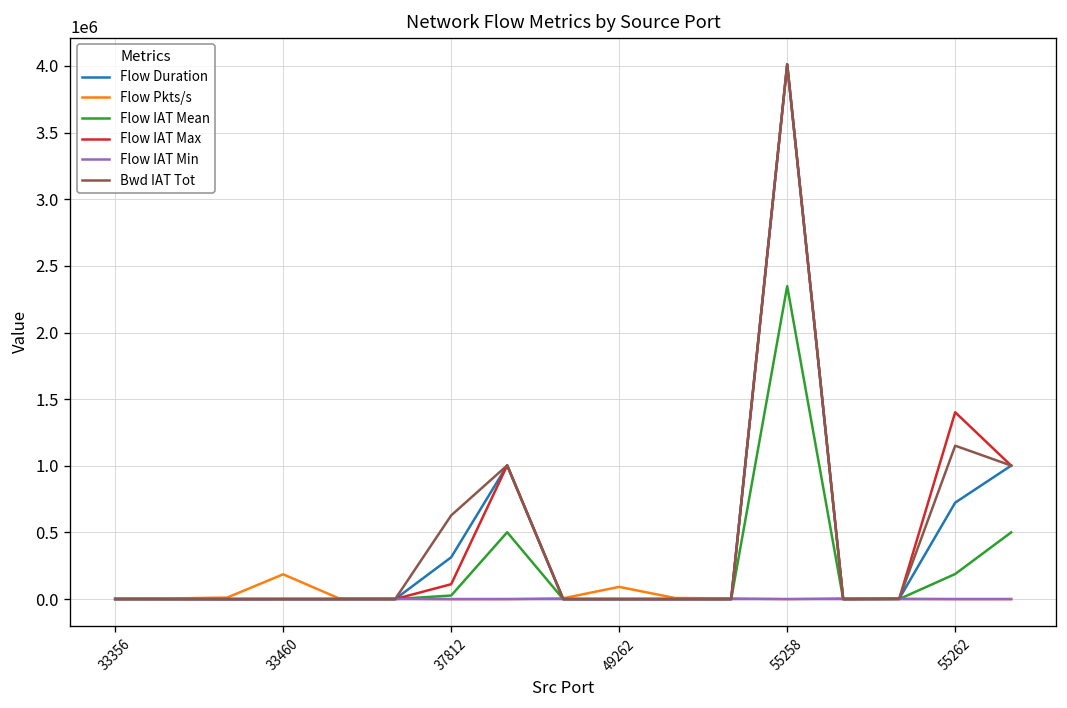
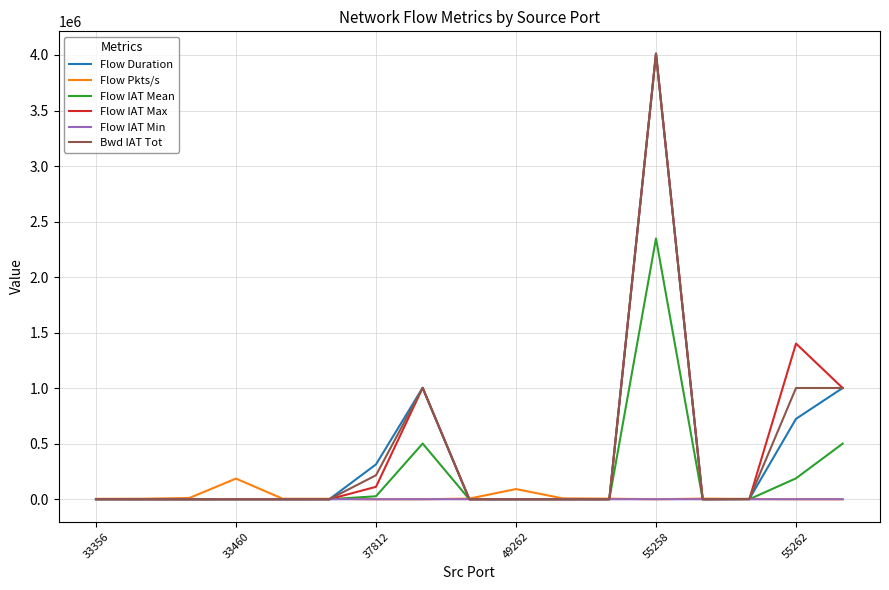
Bwd IAT Tot, 37812: 630000 -> 220000
Bwd IAT Tot, 55262: 1150000 -> 1000000
